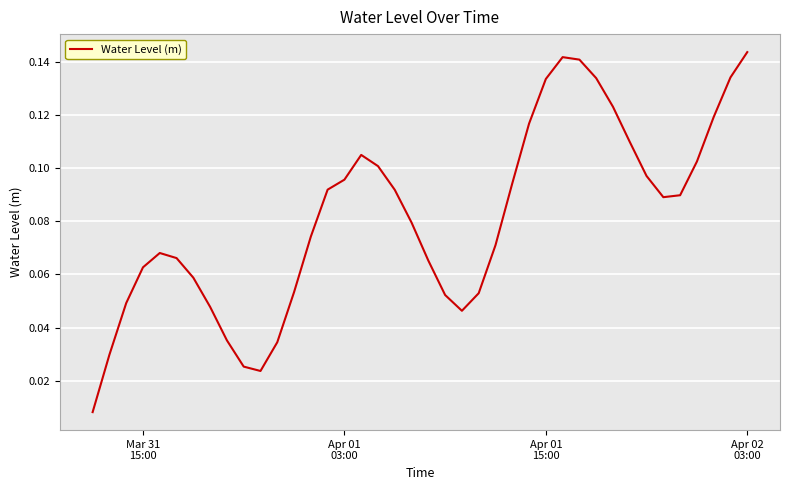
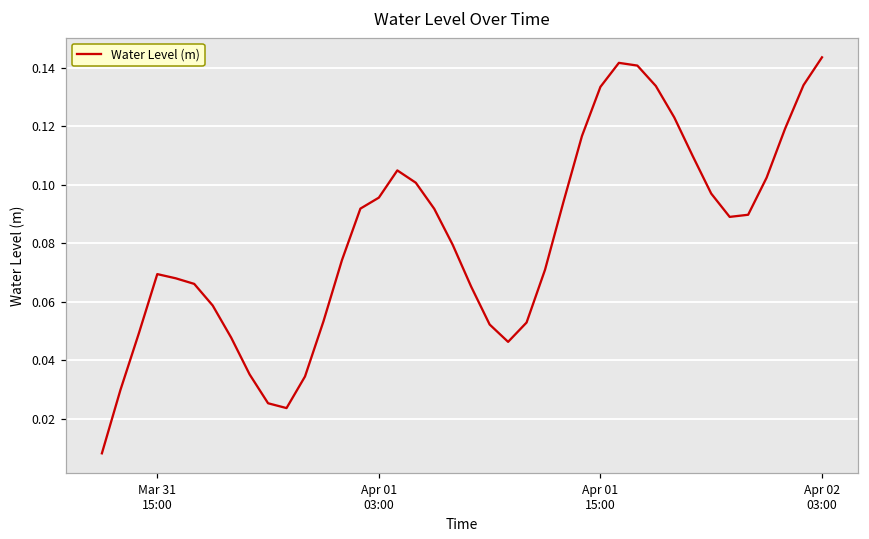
Mar 31 15:00: 0.063 -> 0.069
